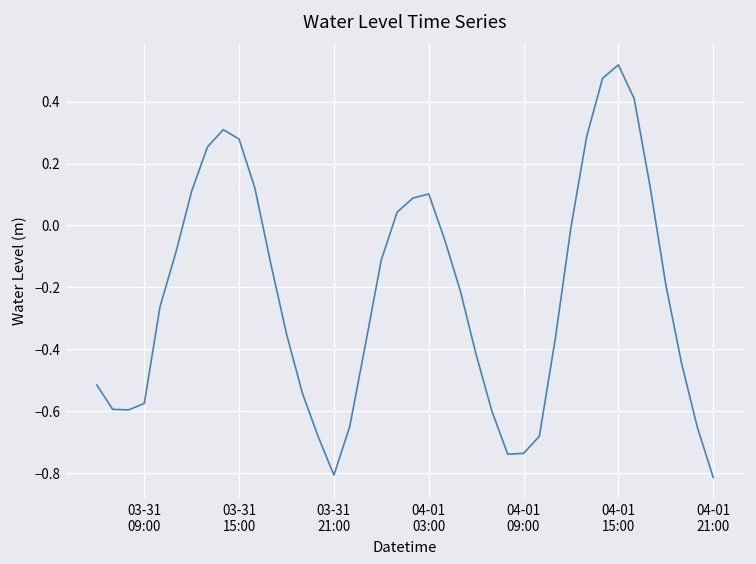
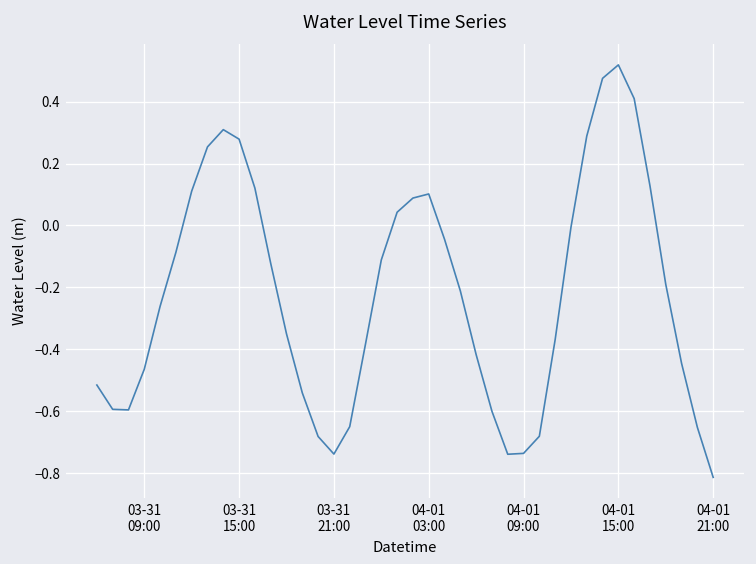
03-31 09:00: -0.58 -> -0.46
03-31 21:00: -0.81 -> -0.74
